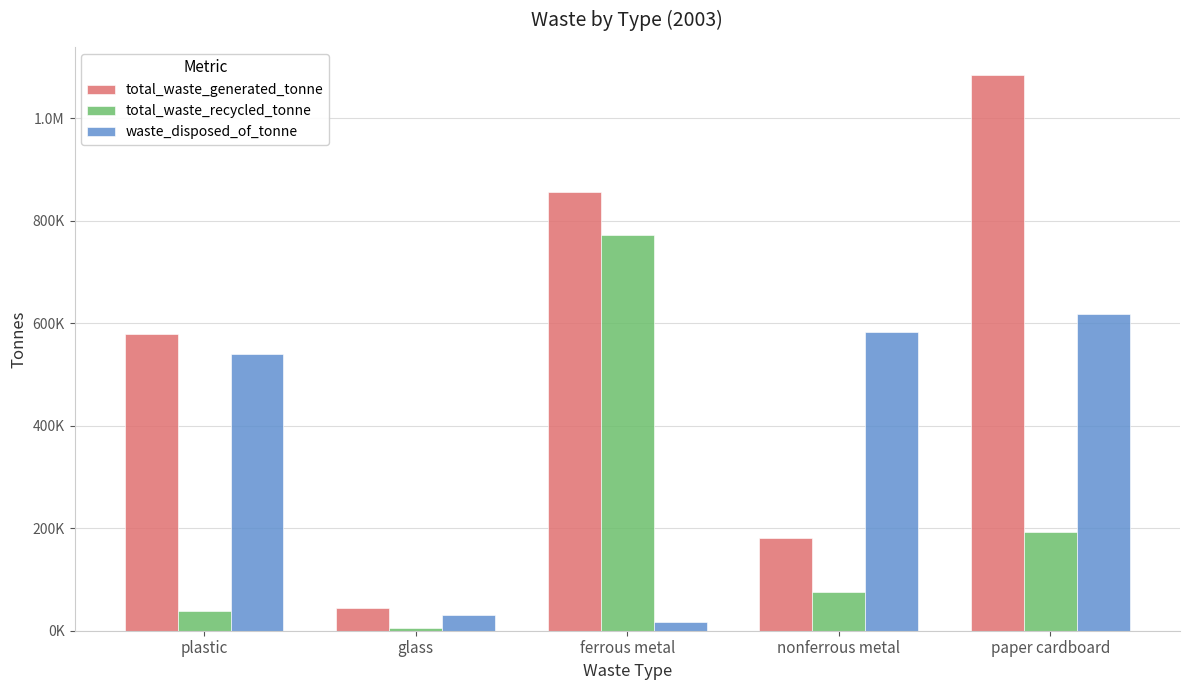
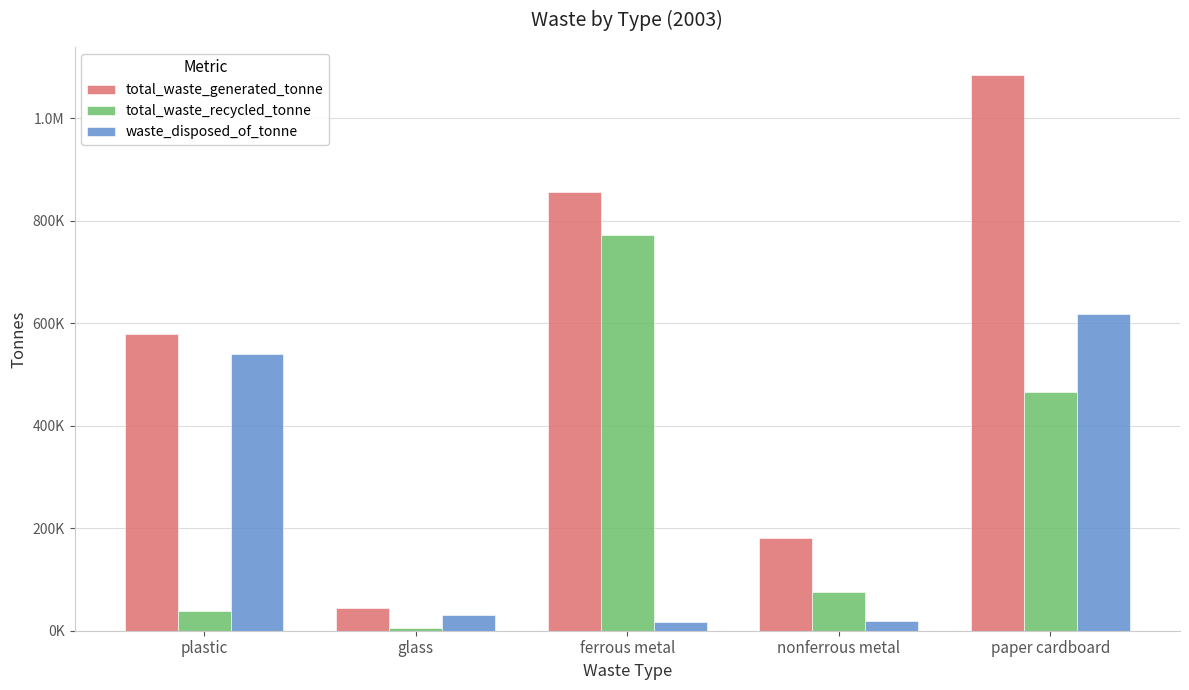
waste_disposed_of_tonne, nonferrous metal: 580000 -> 20000
total_waste_recycled_tonne, paper cardboard: 190000 -> 470000
